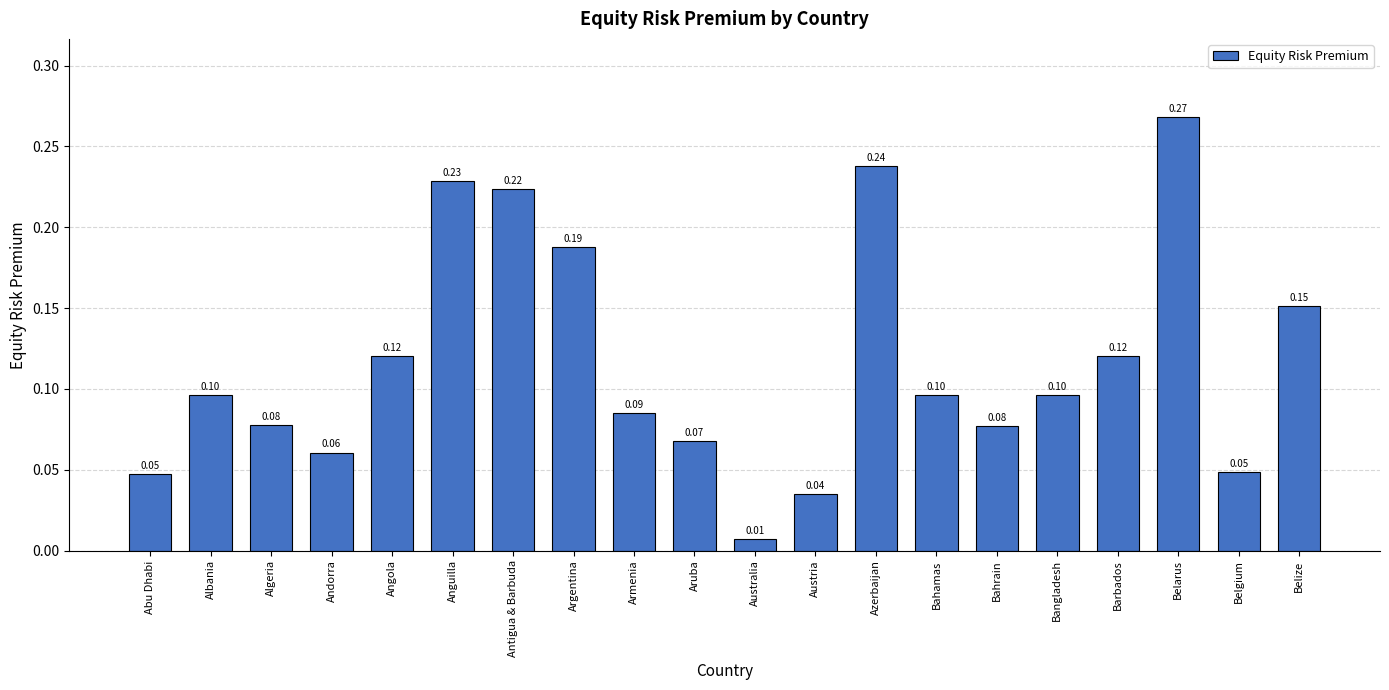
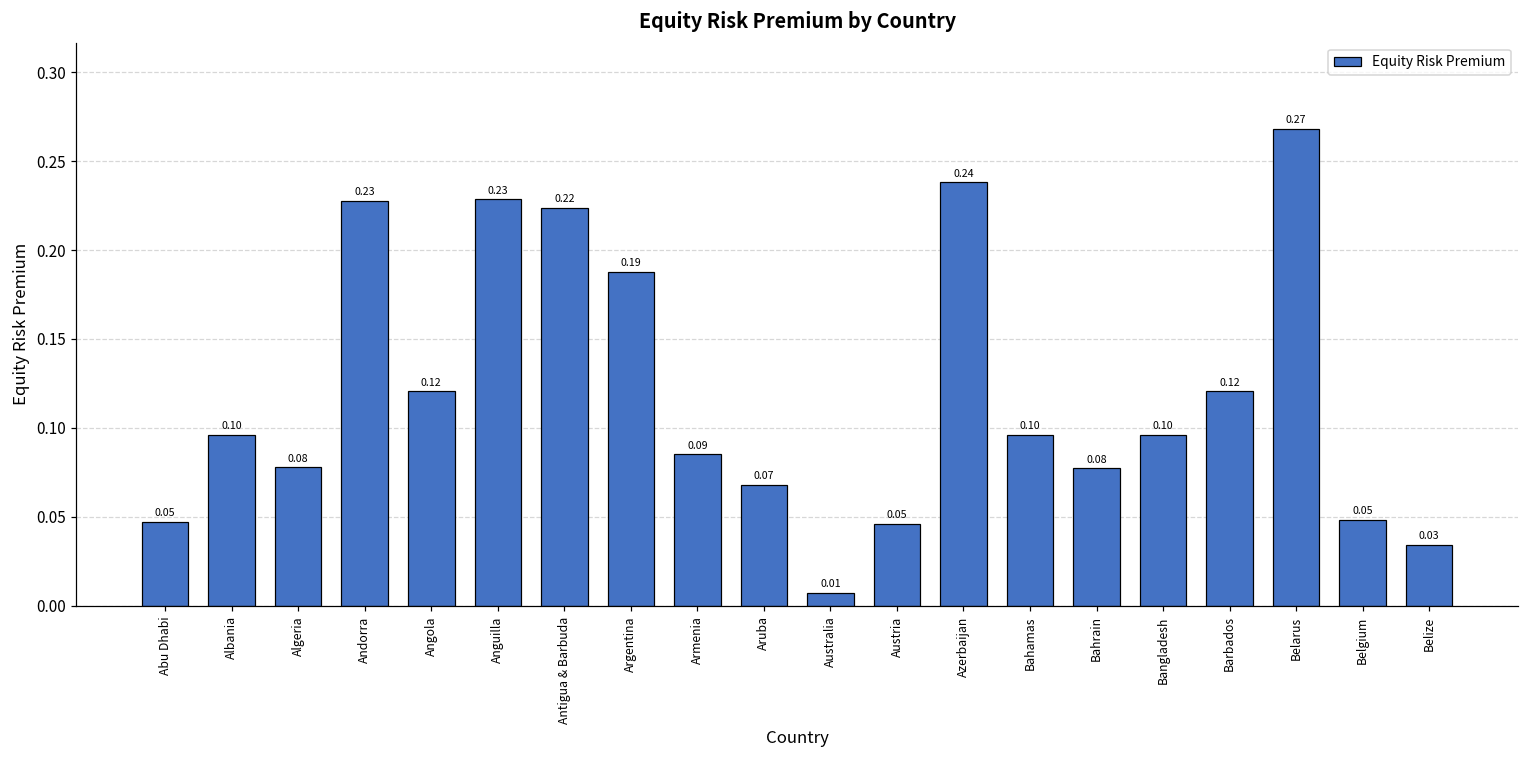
Andorra: 0.06 -> 0.23
Austria: 0.04 -> 0.05
Belize: 0.15 -> 0.03
